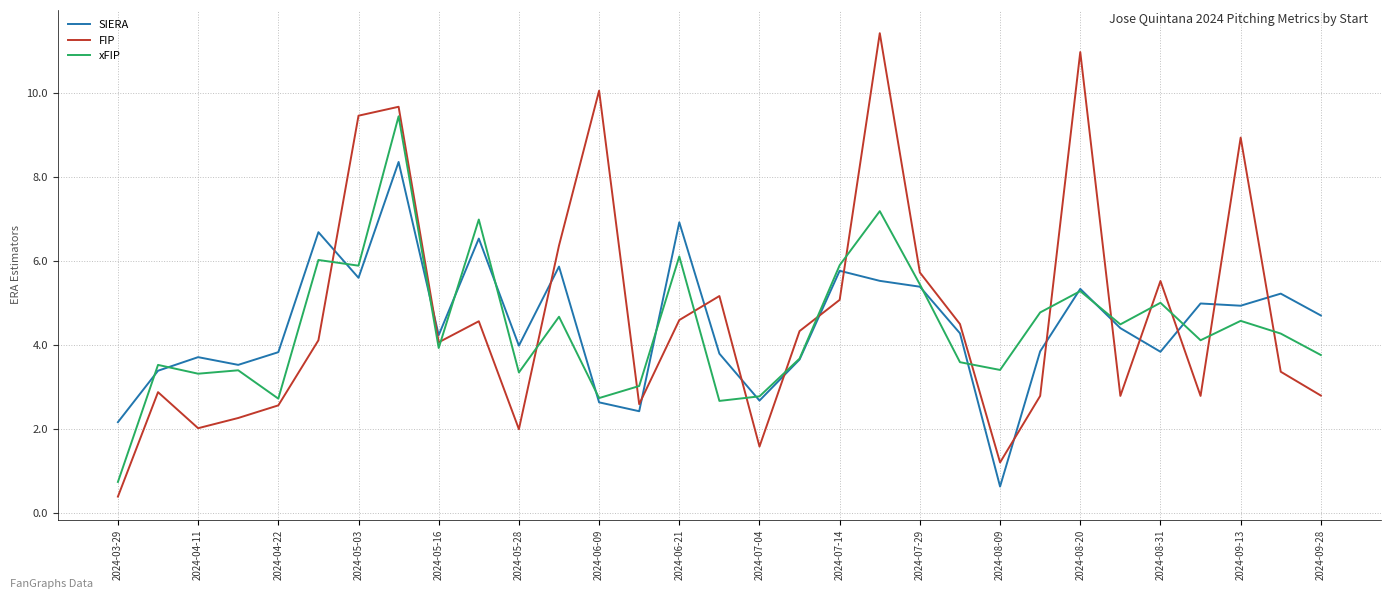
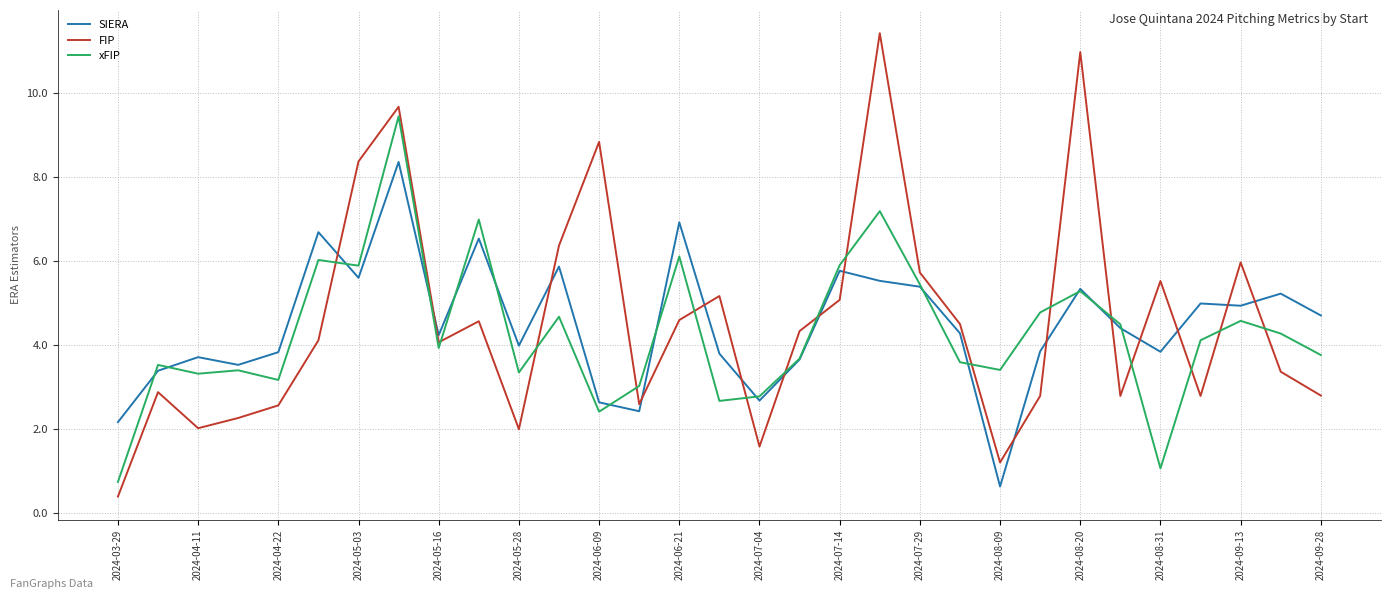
xFIP, 2024-04-22: 2.7 -> 3.2
FIP, 2024-05-03: 9.5 -> 8.4
FIP, 2024-06-09: 10.0 -> 8.8
xFIP, 2024-06-09: 2.7 -> 2.4
xFIP, 2024-08-31: 5.0 -> 1.1
FIP, 2024-09-13: 8.9 -> 6.0
